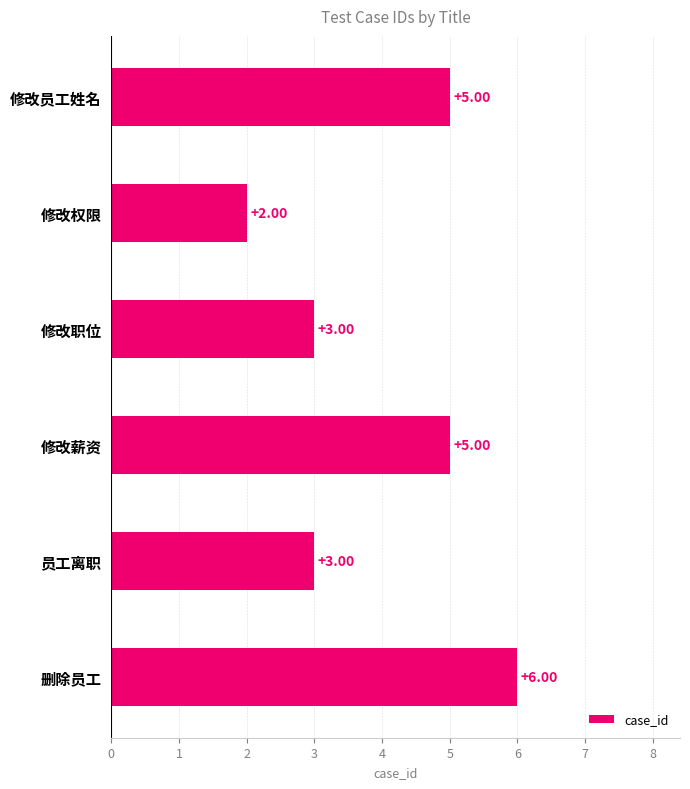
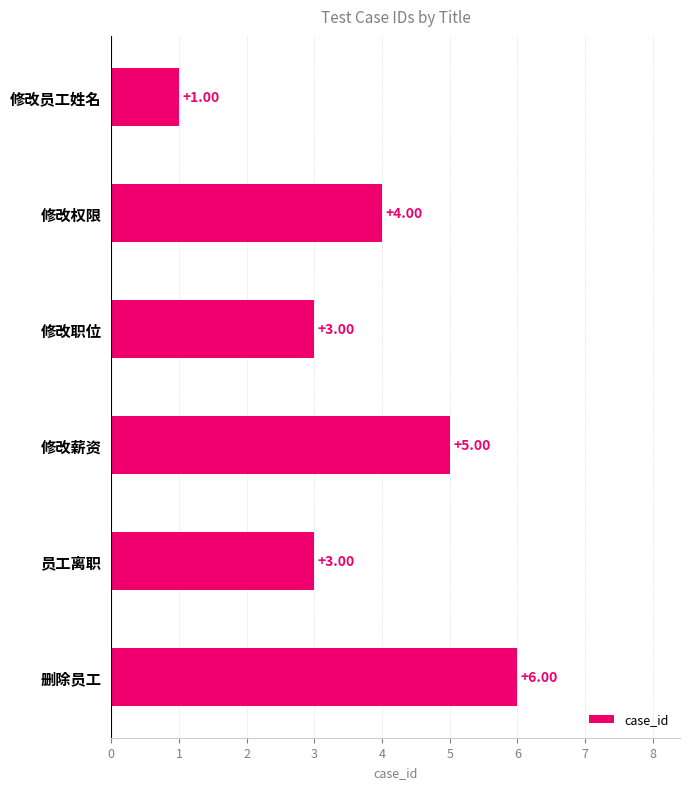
修改员工姓名: +5.00 -> +1.00
修改权限: +2.00 -> +4.00
